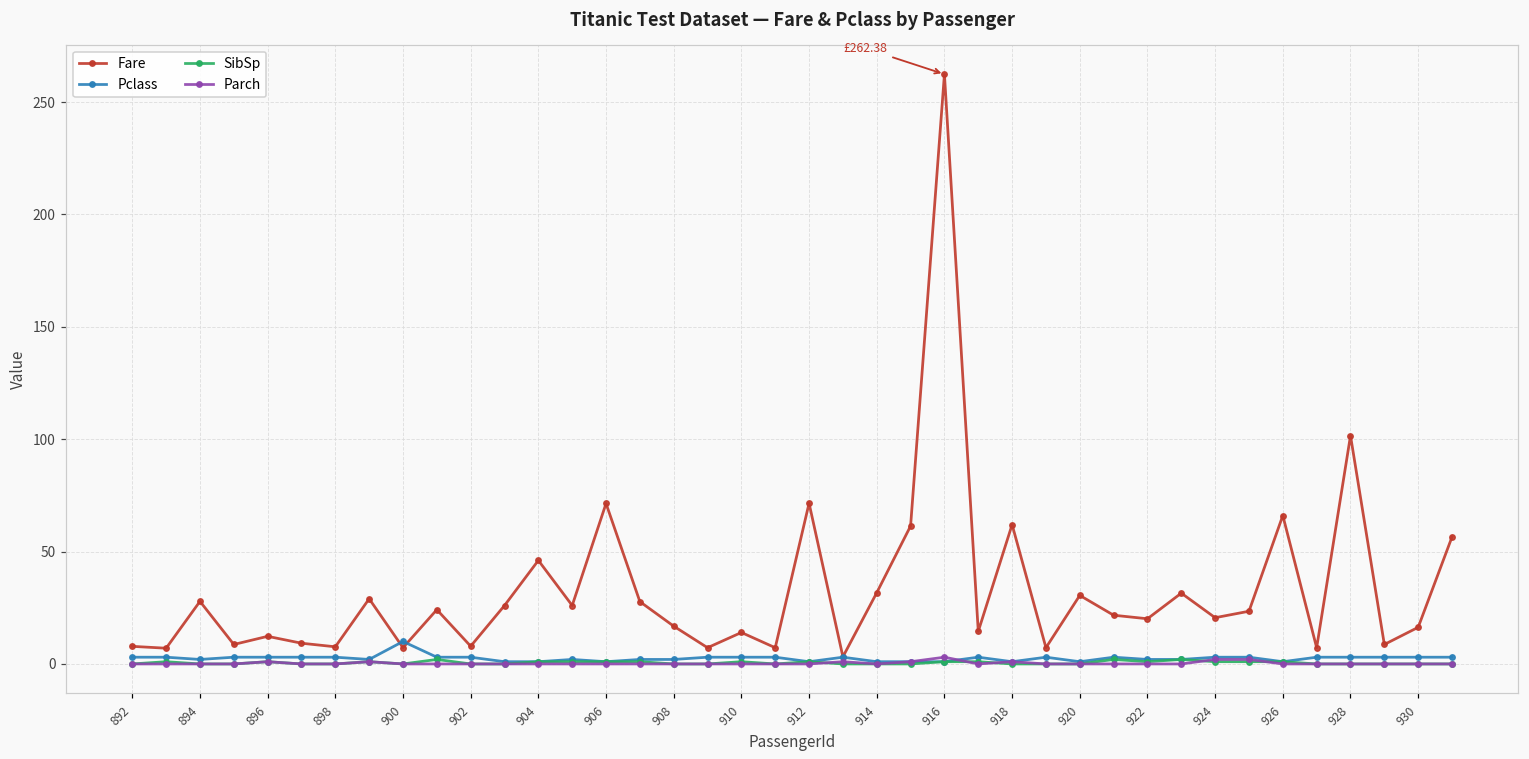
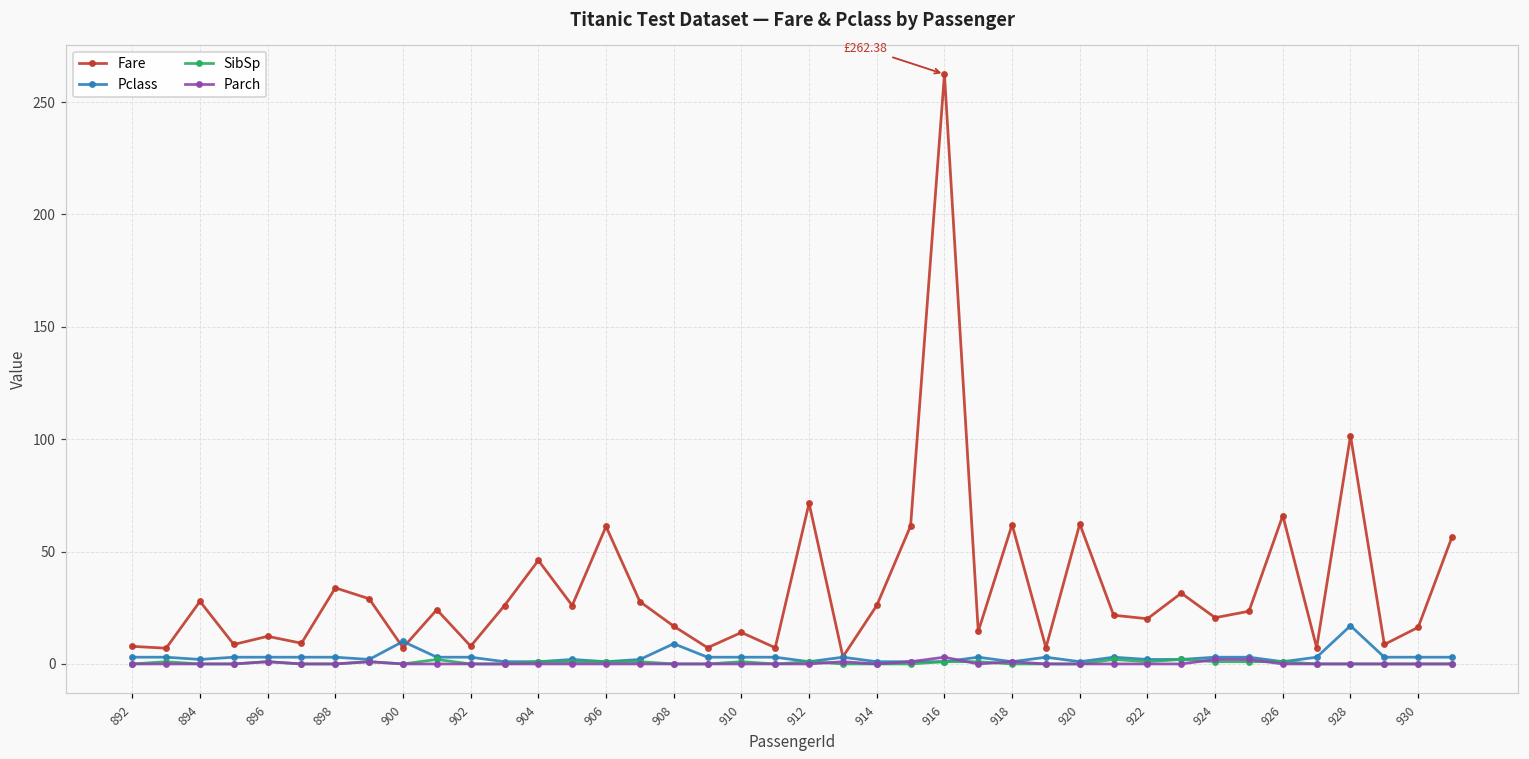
Fare, 898: 8 -> 34
Fare, 906: 71 -> 61
Pclass, 908: 2 -> 9
Fare, 914: 32 -> 26
Fare, 920: 31 -> 62
Pclass, 928: 3 -> 17
